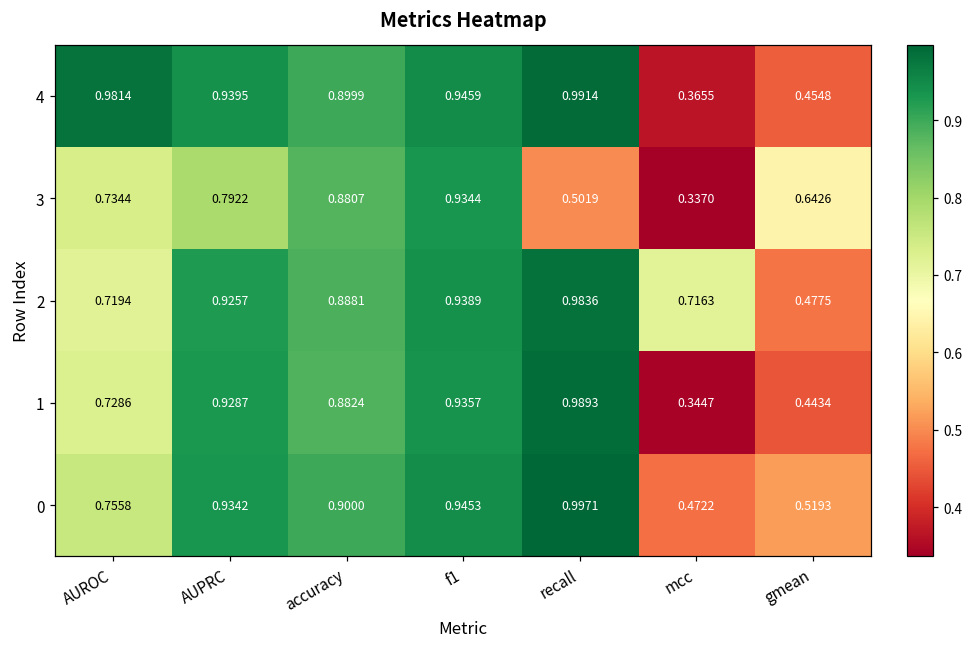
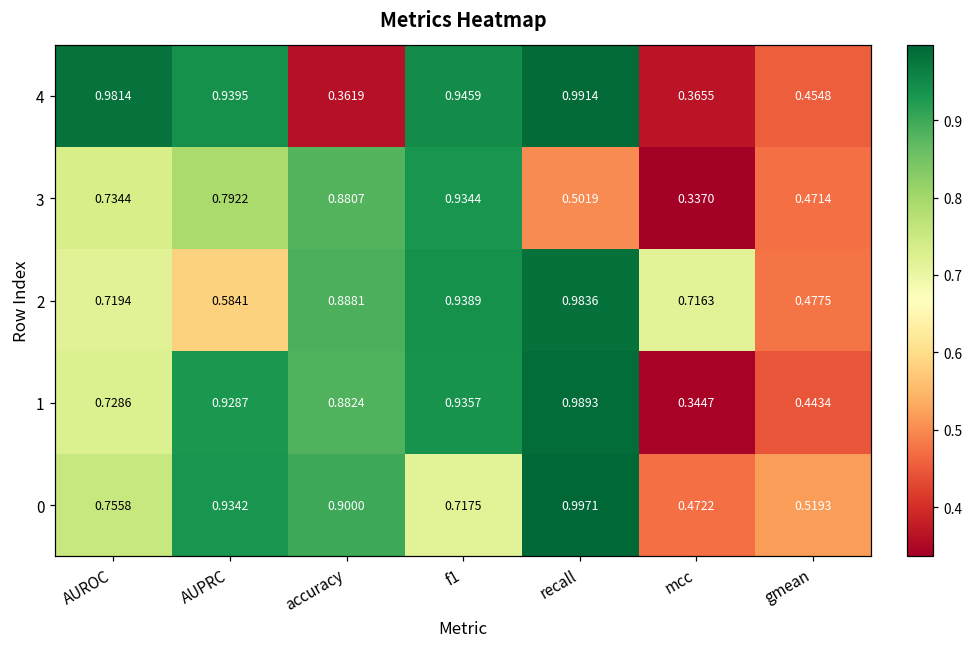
4, accuracy: 0.8999 -> 0.3619
3, gmean: 0.6426 -> 0.4714
2, AUPRC: 0.9257 -> 0.5841
0, f1: 0.9453 -> 0.7175
